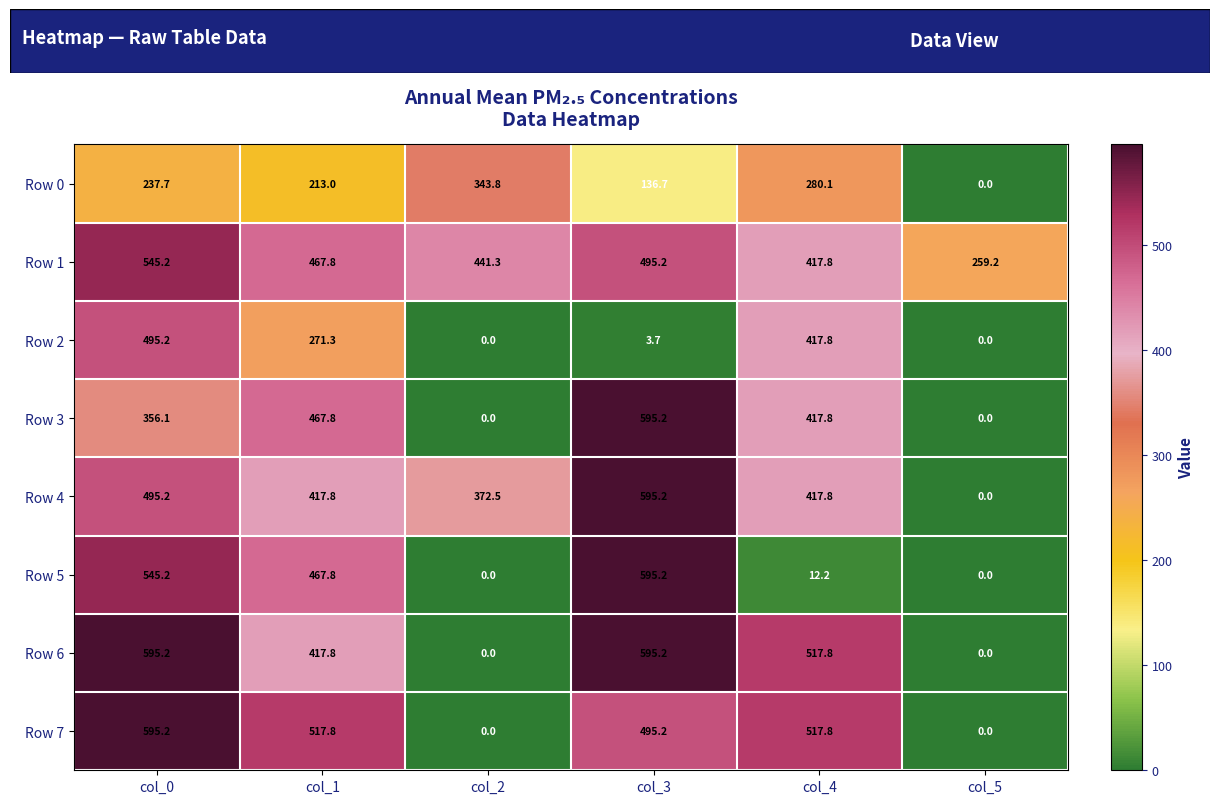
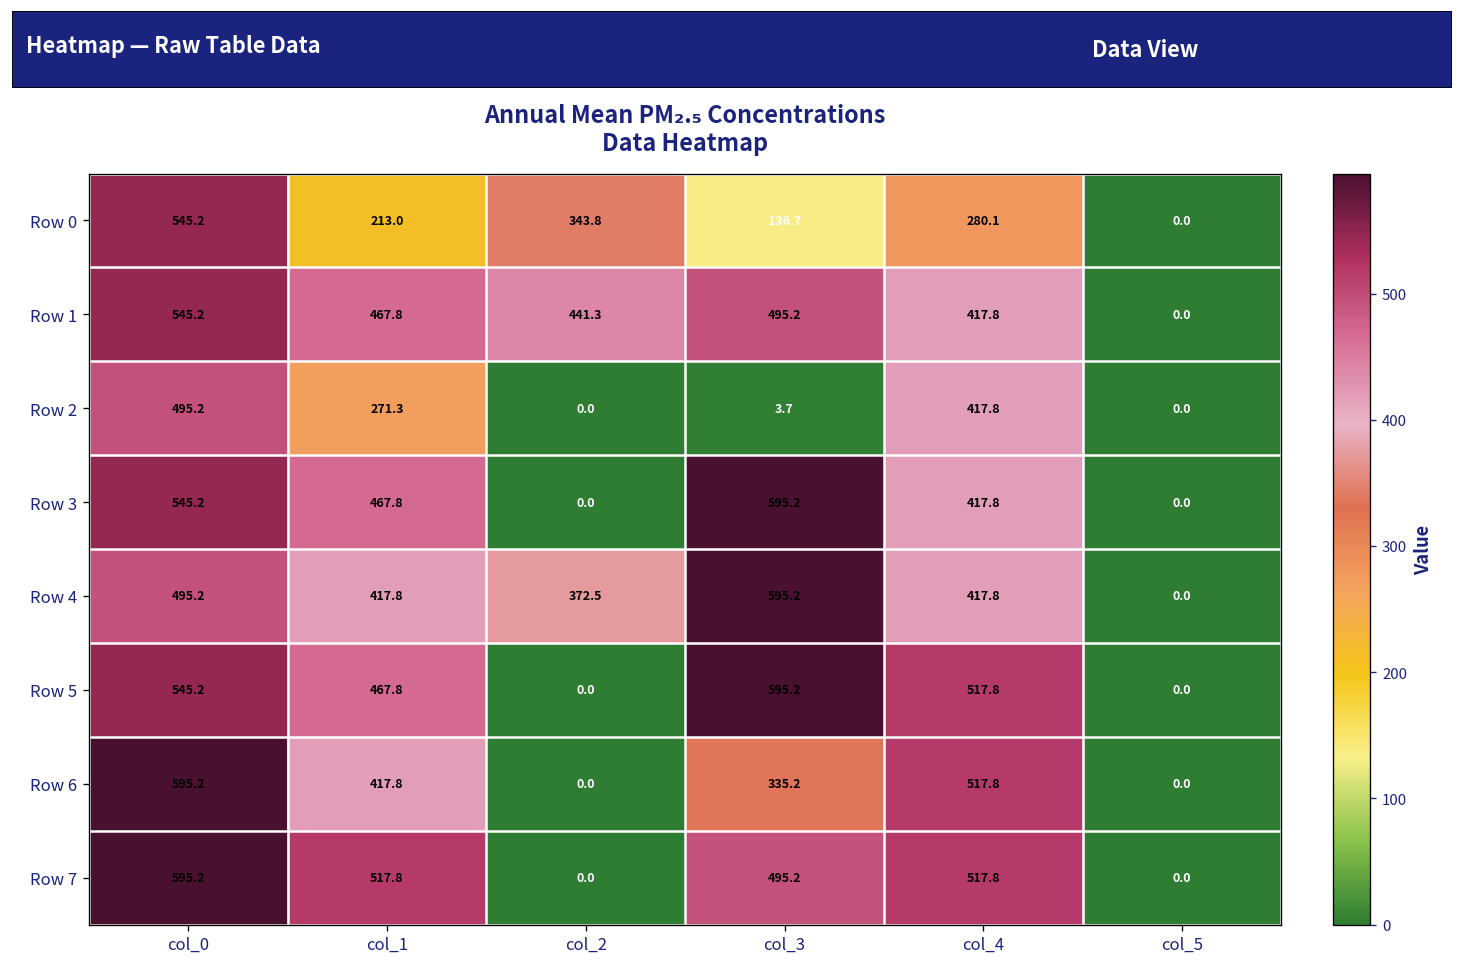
Row 0, col_0: 237.7 -> 545.2
Row 1, col_5: 259.2 -> 0.0
Row 3, col_0: 356.1 -> 545.2
Row 5, col_4: 12.2 -> 517.8
Row 6, col_3: 595.2 -> 335.2
